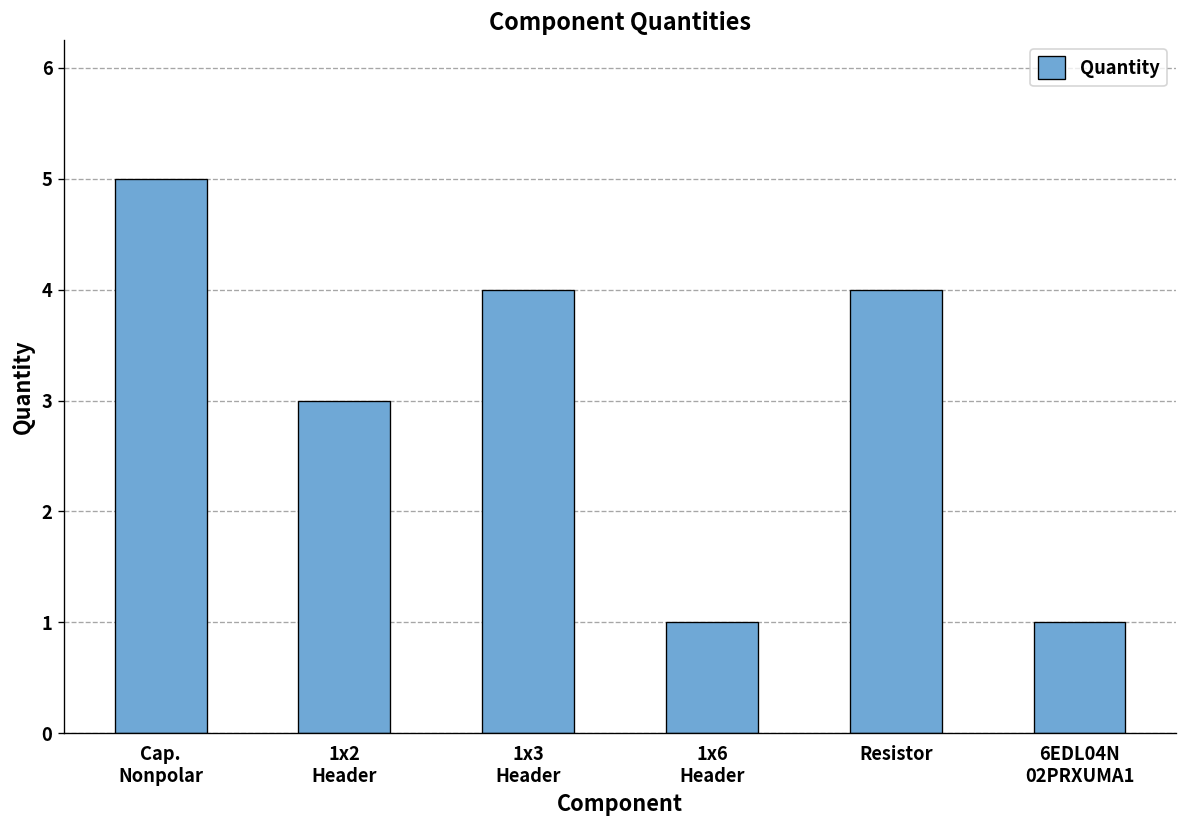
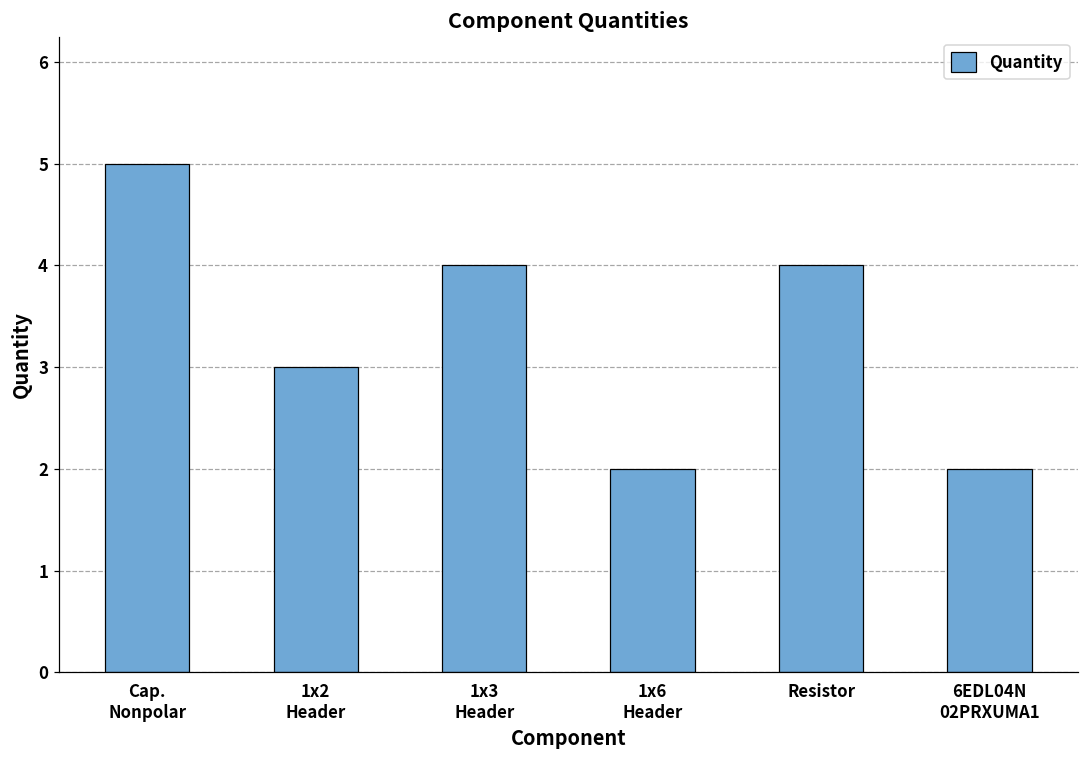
1x6 Header: 1 -> 2
6EDL04N 02PRXUMA1: 1 -> 2
